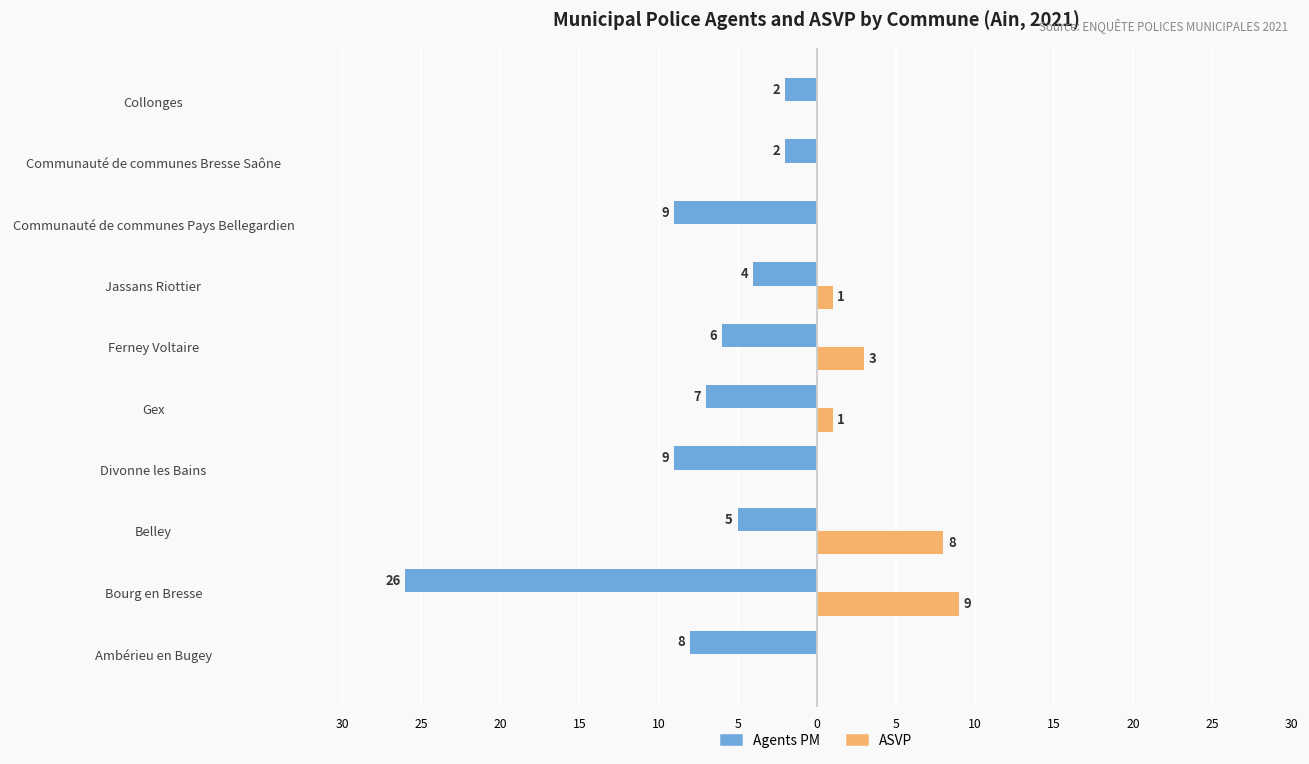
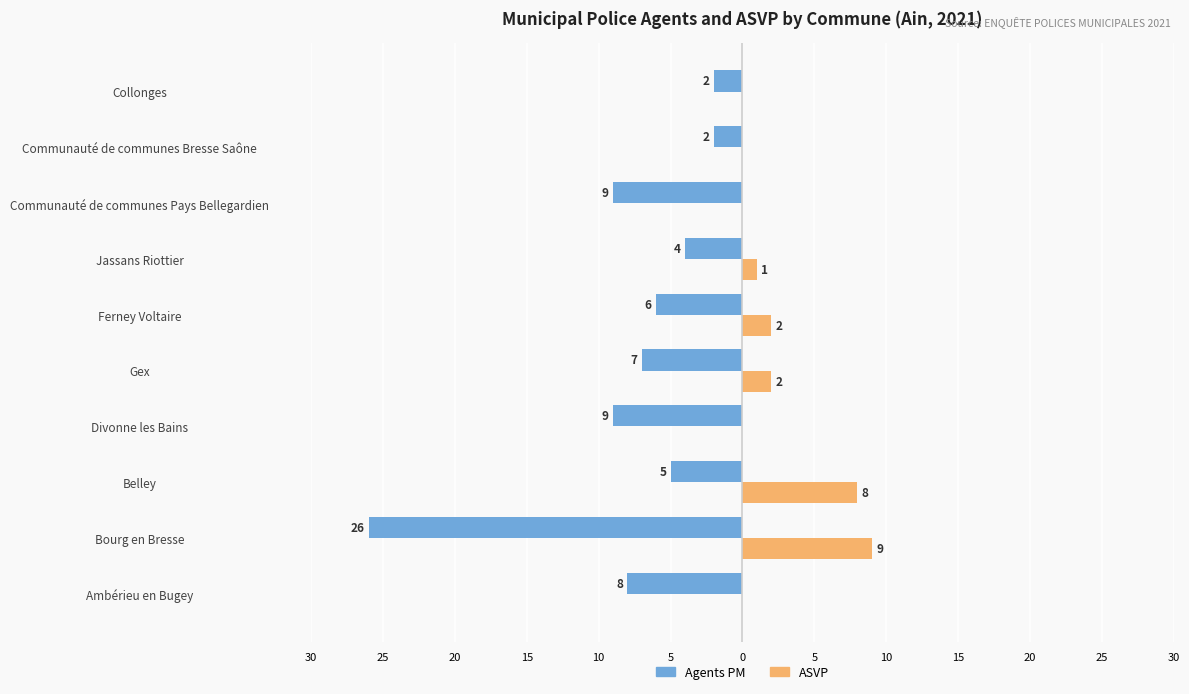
ASVP, Ferney Voltaire: 3 -> 2
ASVP, Gex: 1 -> 2
